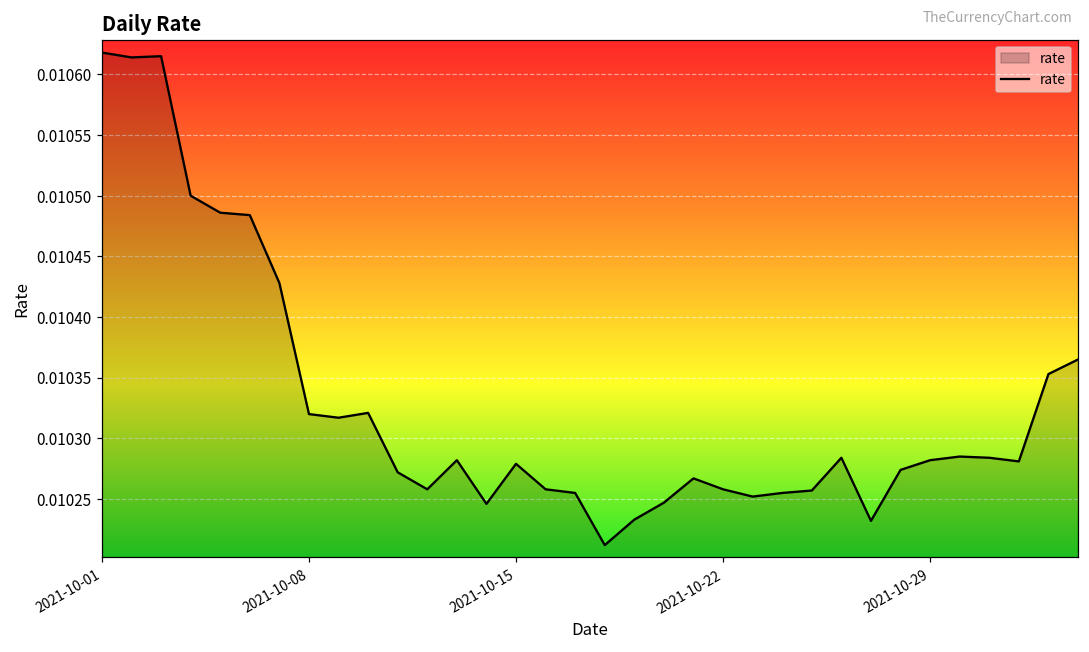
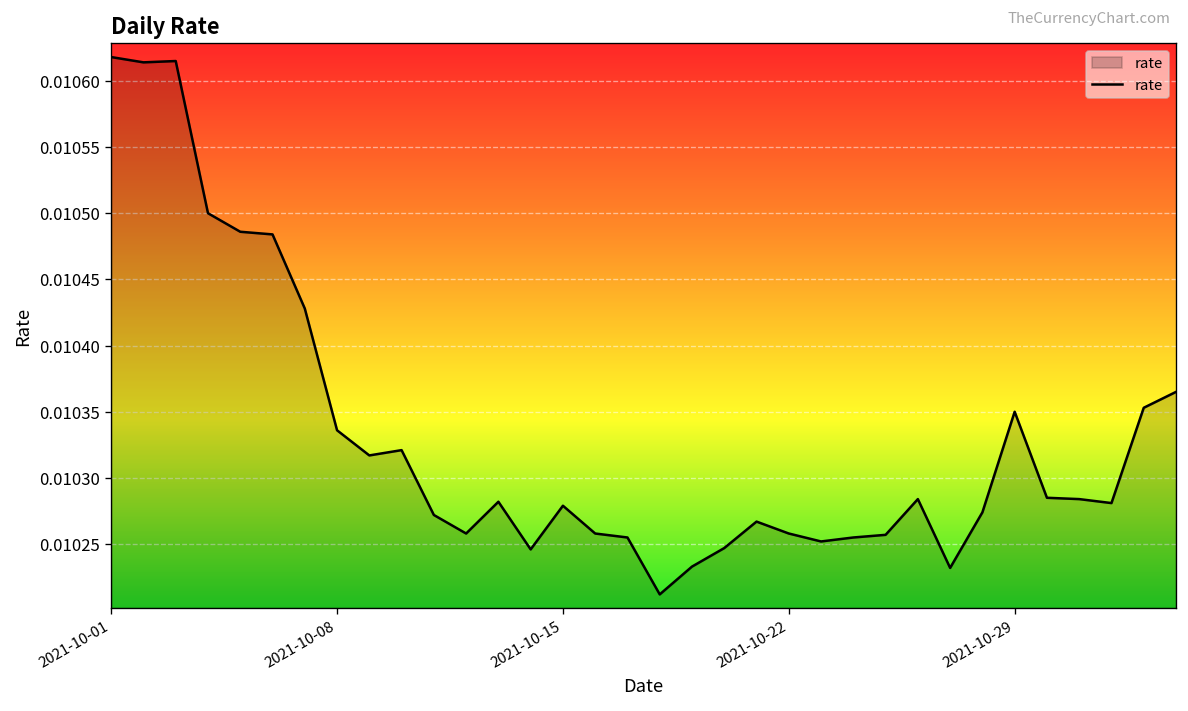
2021-10-08: 0.010320 -> 0.010336
2021-10-29: 0.010282 -> 0.010350
